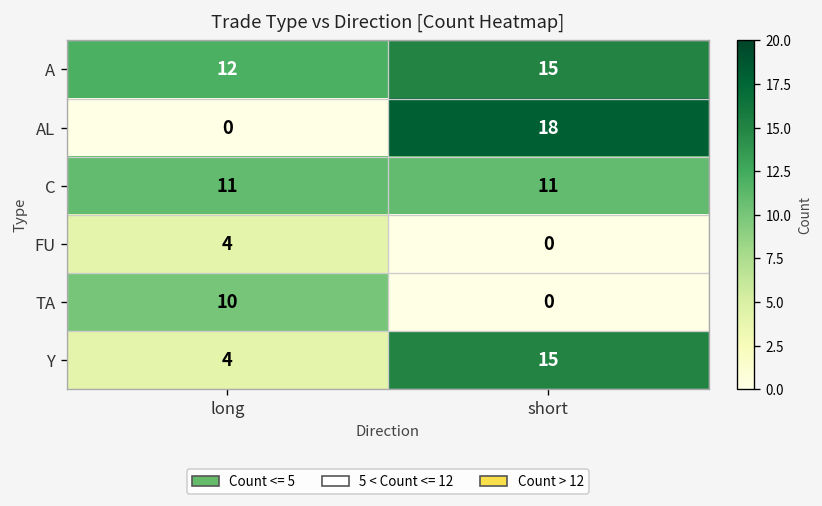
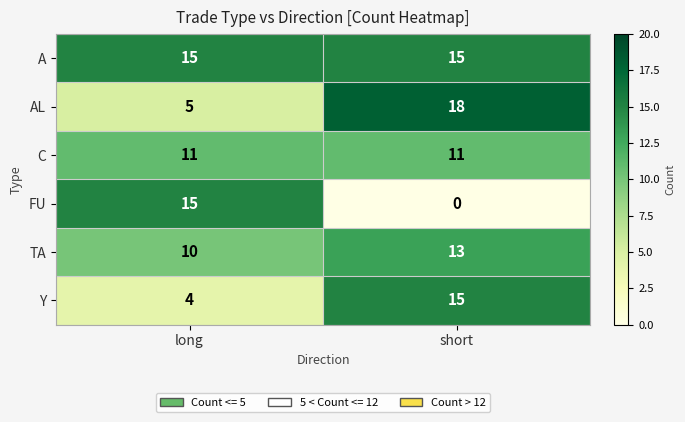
A, long: 12 -> 15
AL, long: 0 -> 5
FU, long: 4 -> 15
TA, short: 0 -> 13
